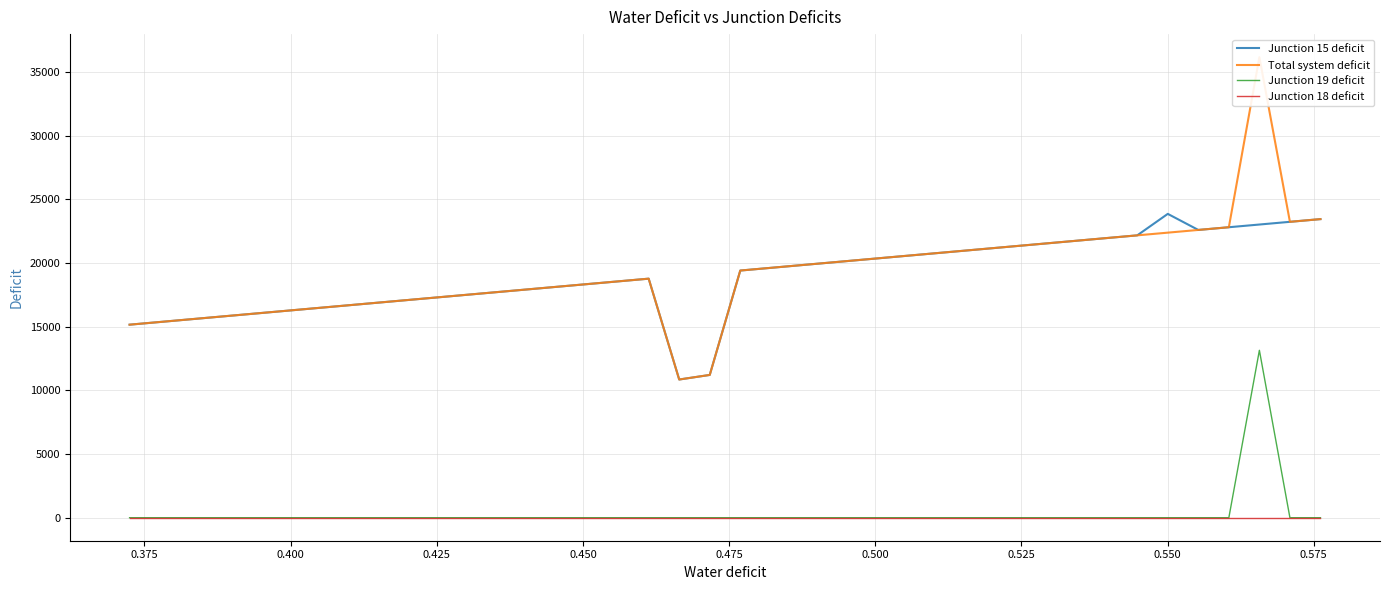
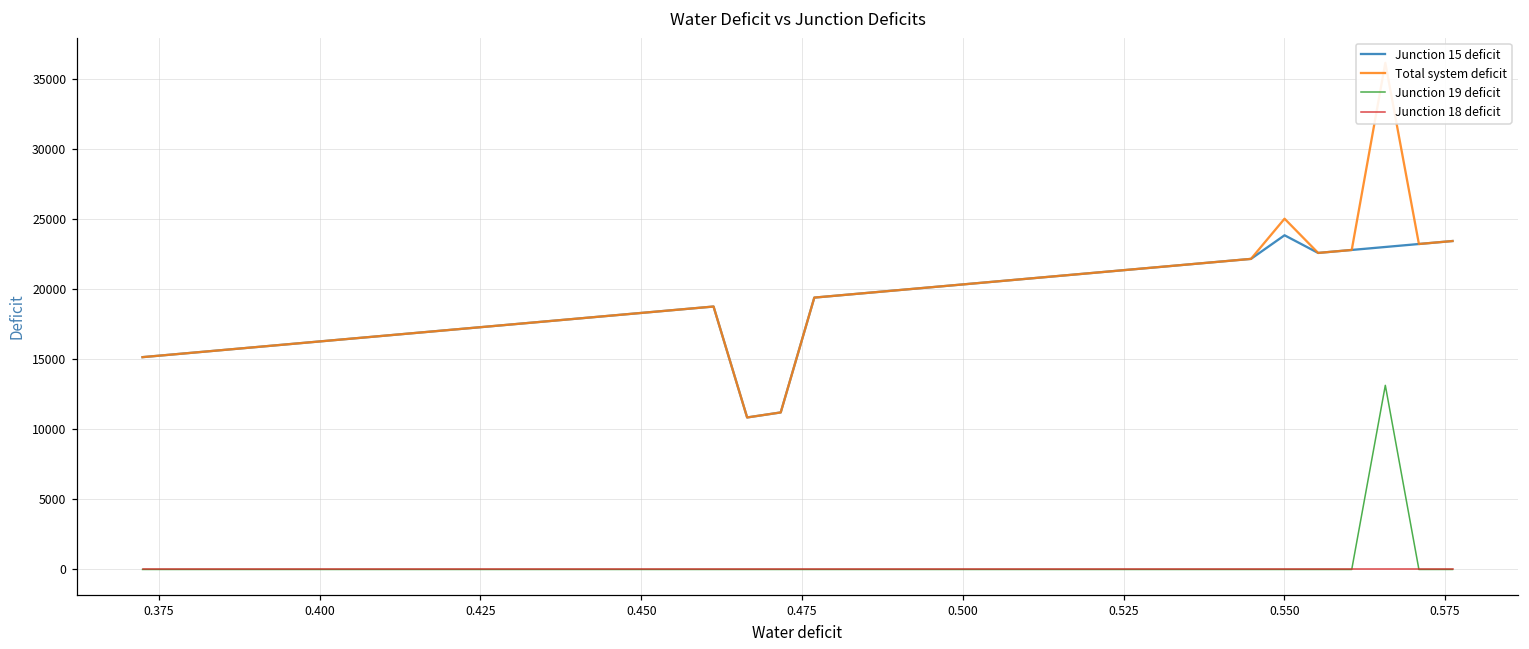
Total system deficit, 0.550: 22400 -> 25000
